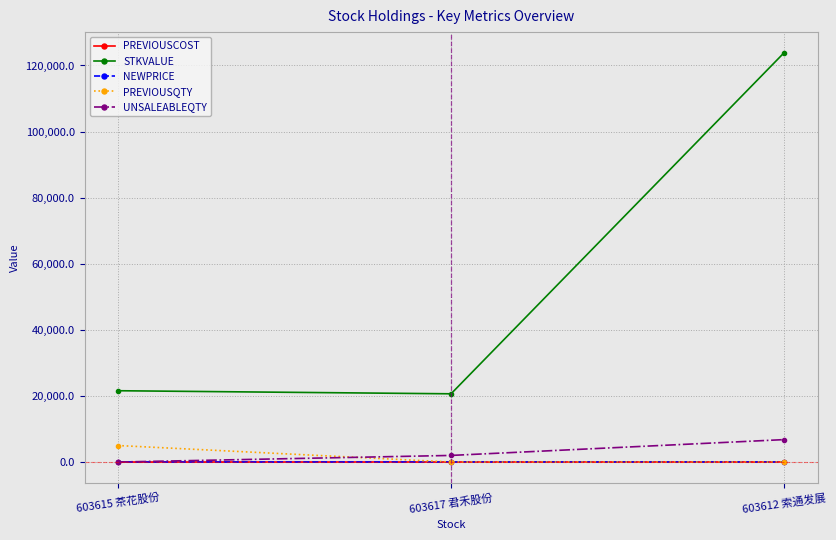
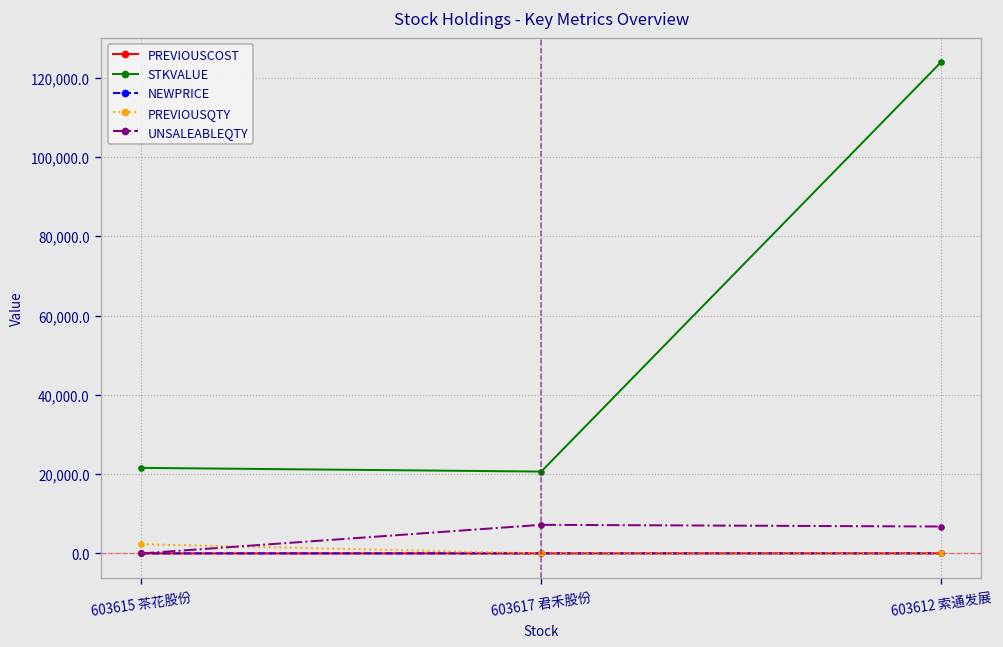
PREVIOUSQTY, 603615 茶花股份: 5,000 -> 2,000
UNSALEABLEQTY, 603617 君禾股份: 2,000 -> 7,000
